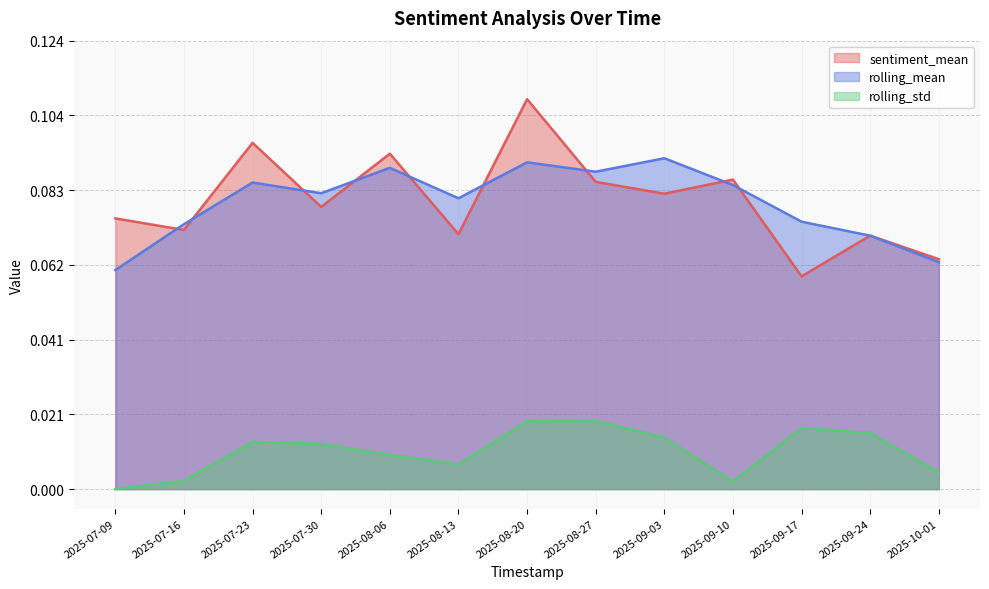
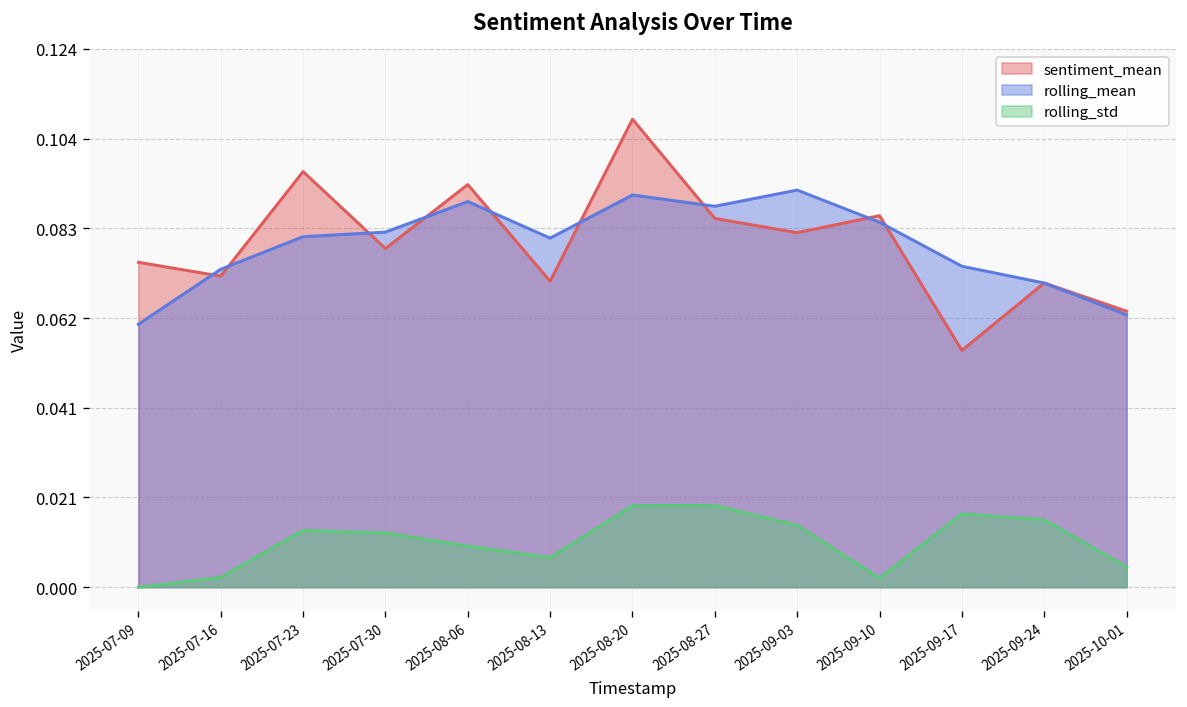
rolling_mean, 2025-07-23: 0.085 -> 0.081
sentiment_mean, 2025-09-17: 0.059 -> 0.055
